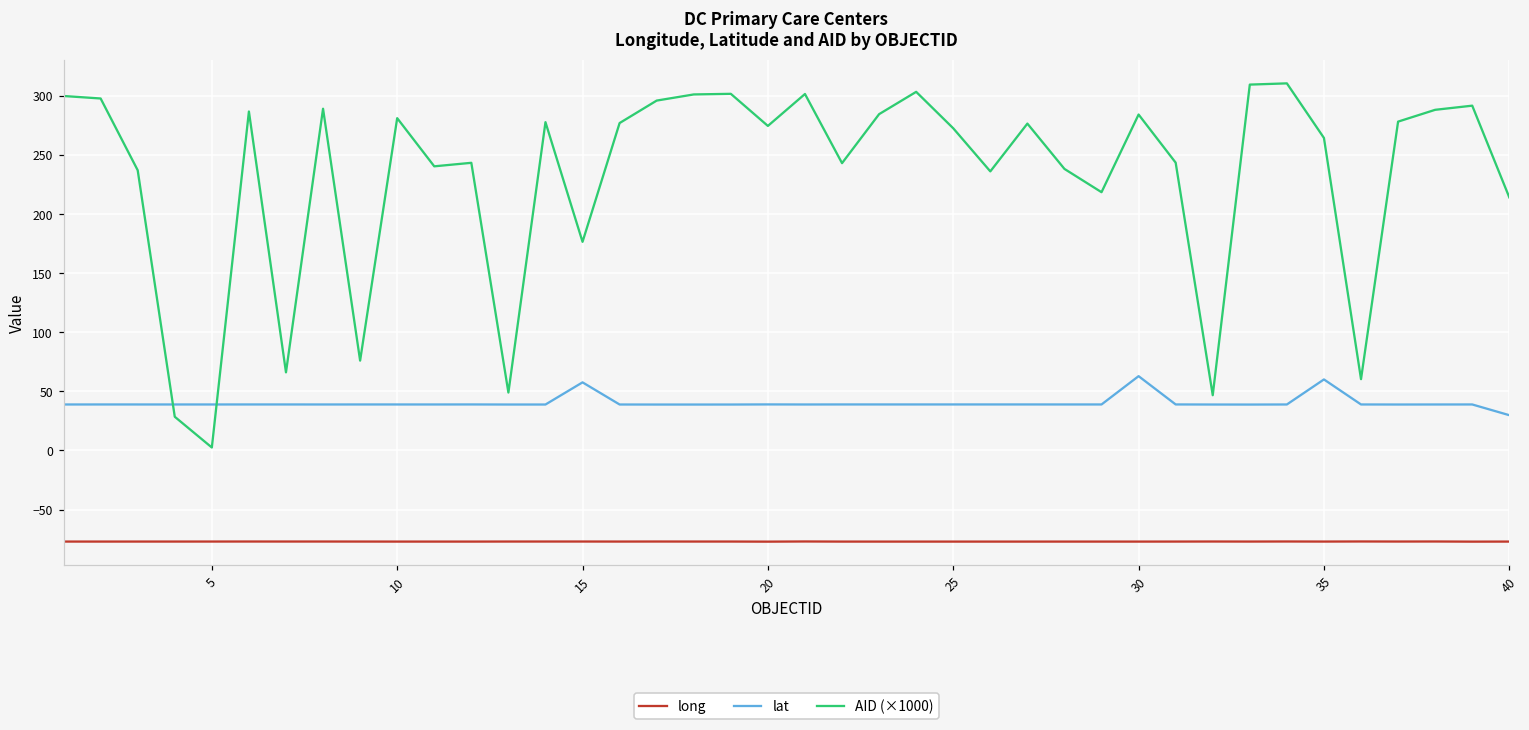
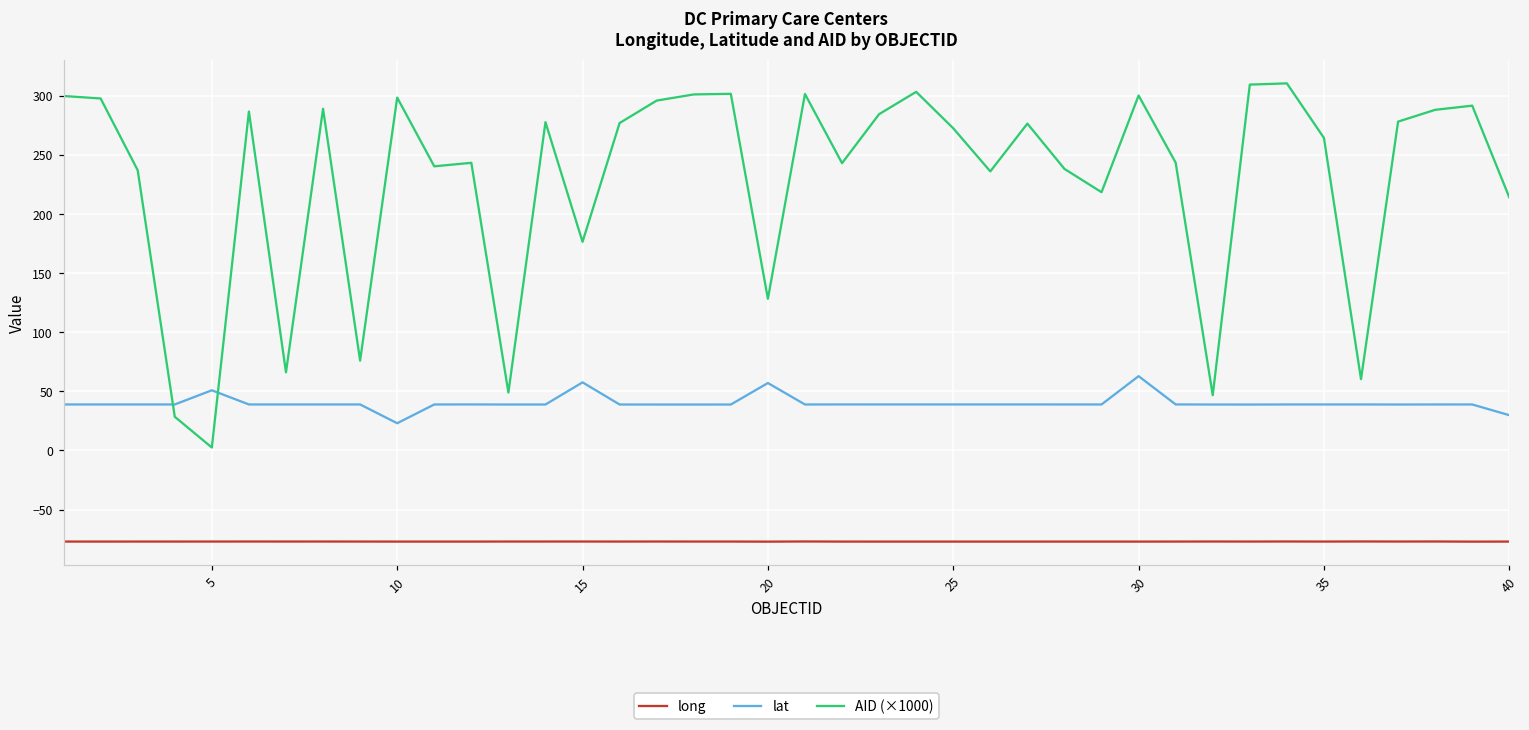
lat, 5: 39 -> 51
lat, 10: 39 -> 23
AID (×1000), 10: 281 -> 298
lat, 20: 39 -> 57
AID (×1000), 20: 274 -> 128
AID (×1000), 30: 284 -> 300
lat, 35: 60 -> 39
